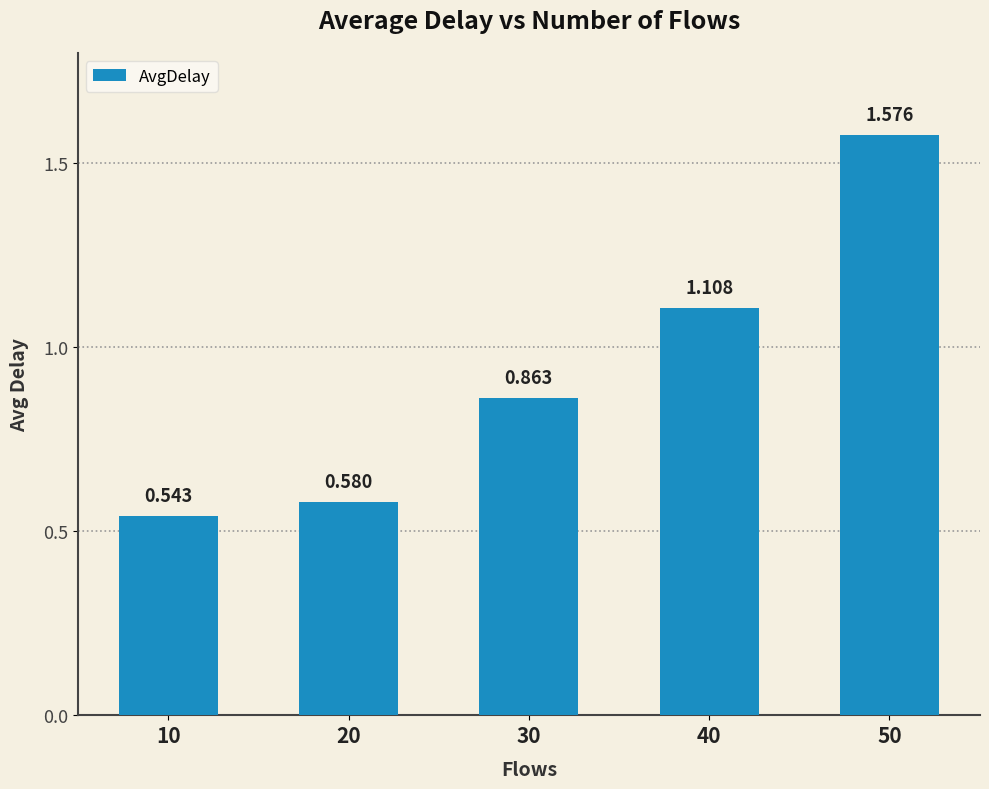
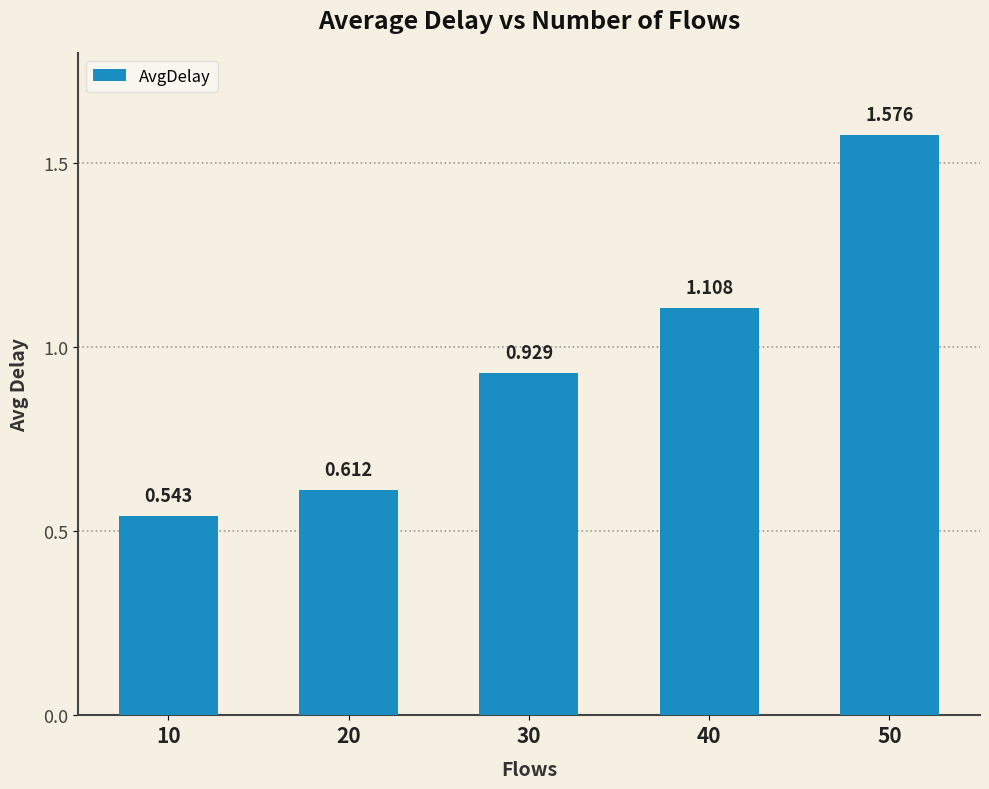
20: 0.580 -> 0.612
30: 0.863 -> 0.929
